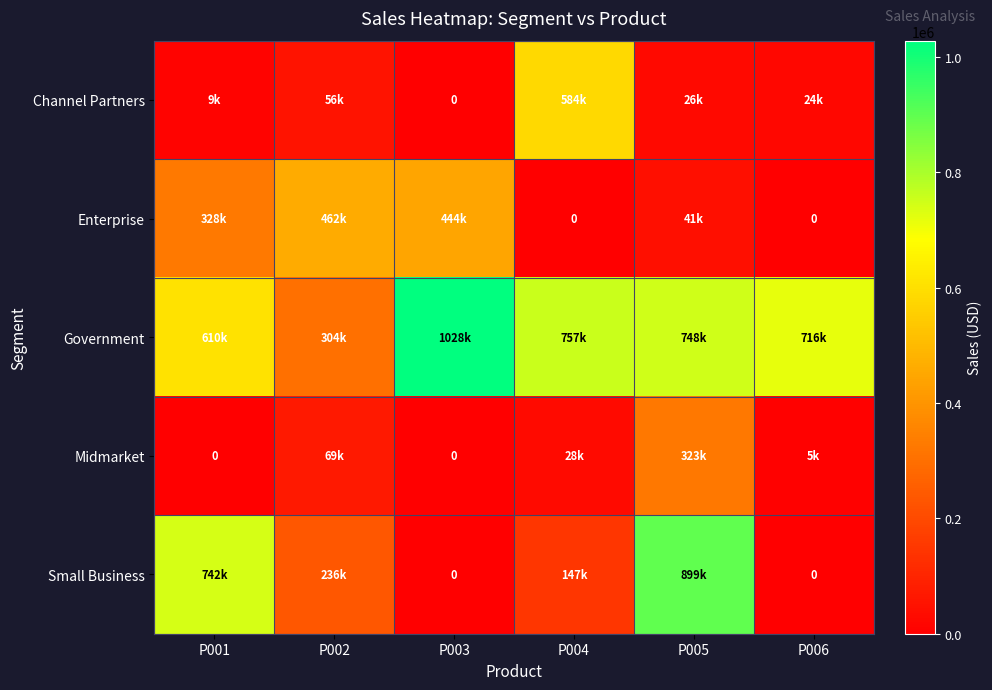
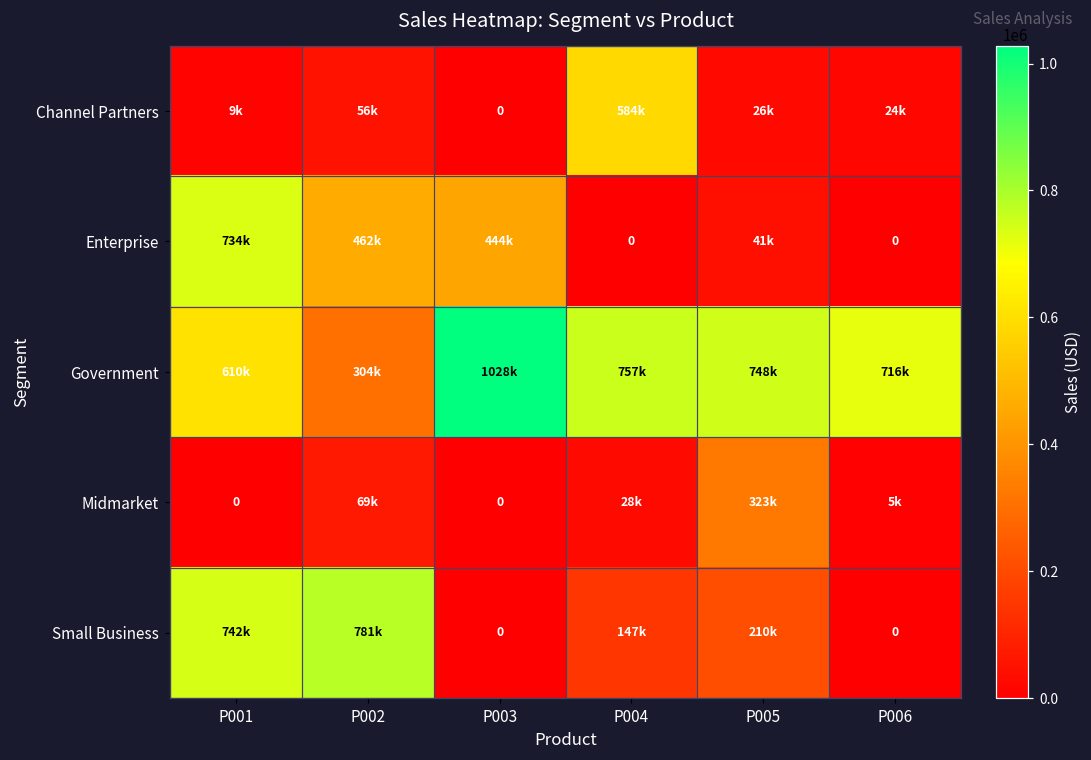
Enterprise, P001: 328k -> 734k
Small Business, P002: 236k -> 781k
Small Business, P005: 899k -> 210k
